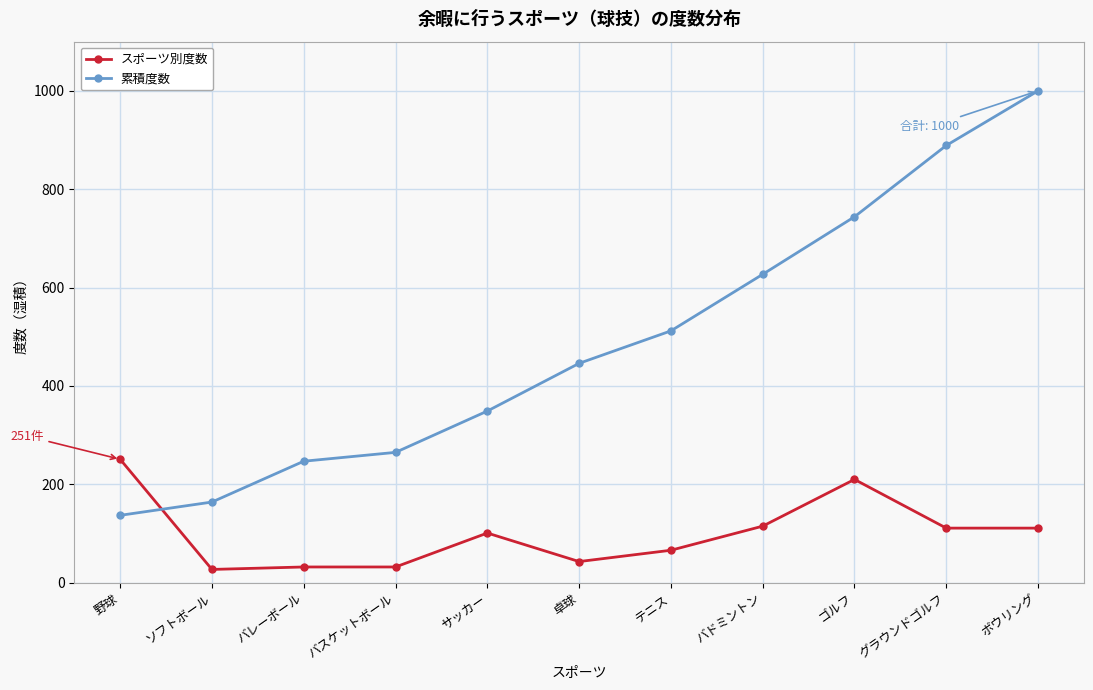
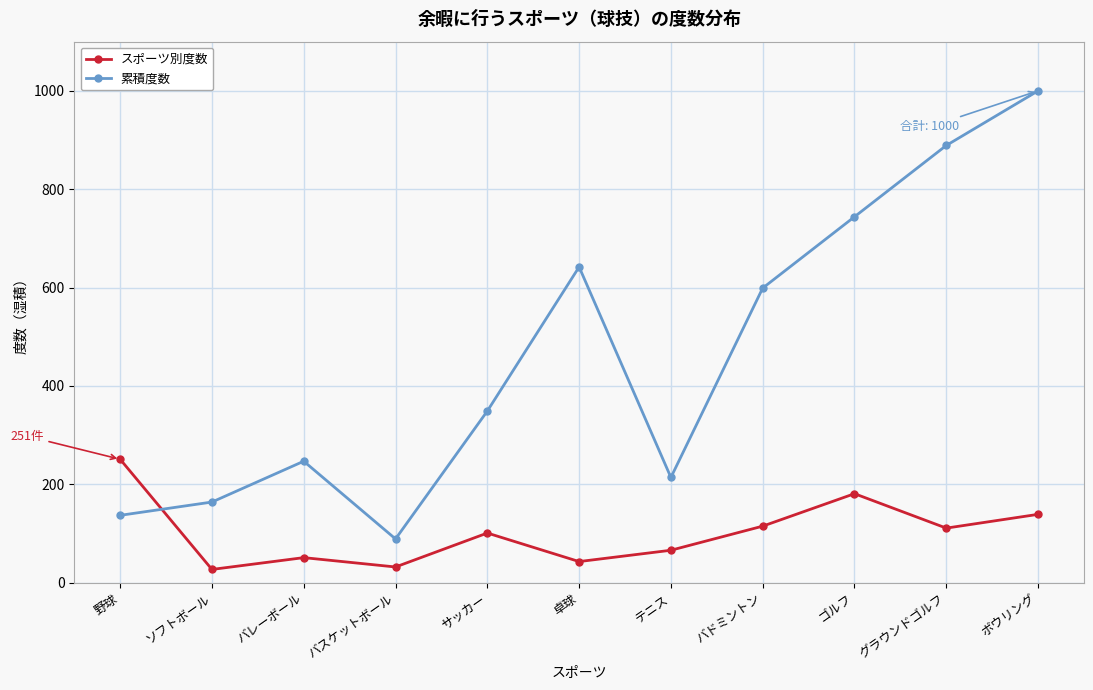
スポーツ別度数, バレーボール: 30 -> 50
累積度数, バスケットボール: 270 -> 90
累積度数, 卓球: 450 -> 640
累積度数, テニス: 510 -> 210
累積度数, バドミントン: 630 -> 600
スポーツ別度数, ゴルフ: 210 -> 180
スポーツ別度数, ボウリング: 110 -> 140
